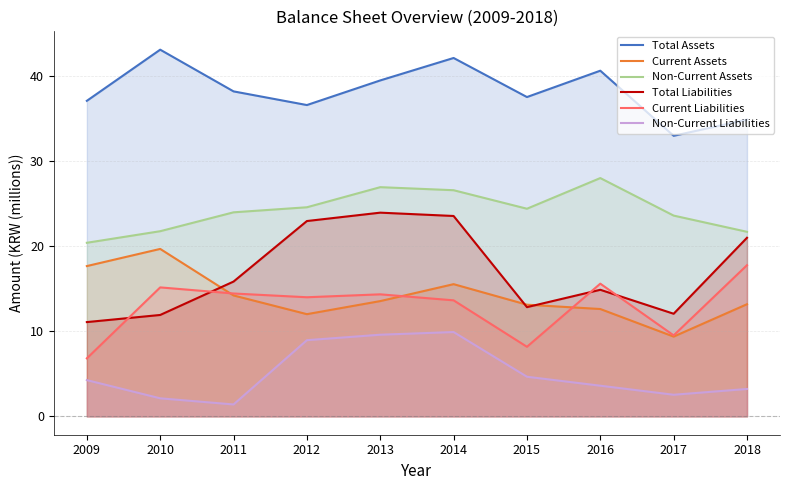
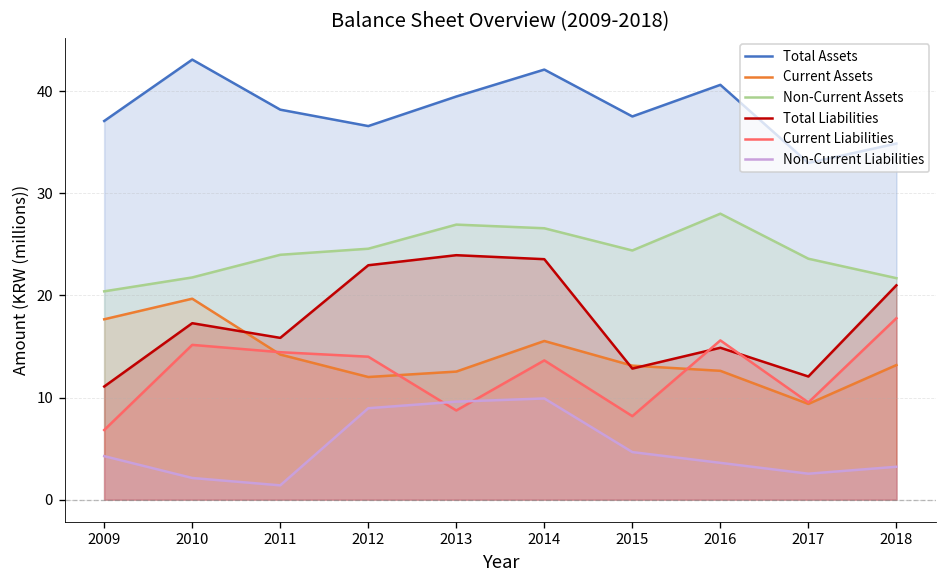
Total Liabilities, 2010: 12 -> 17
Current Assets, 2013: 14 -> 13
Current Liabilities, 2013: 14 -> 9
